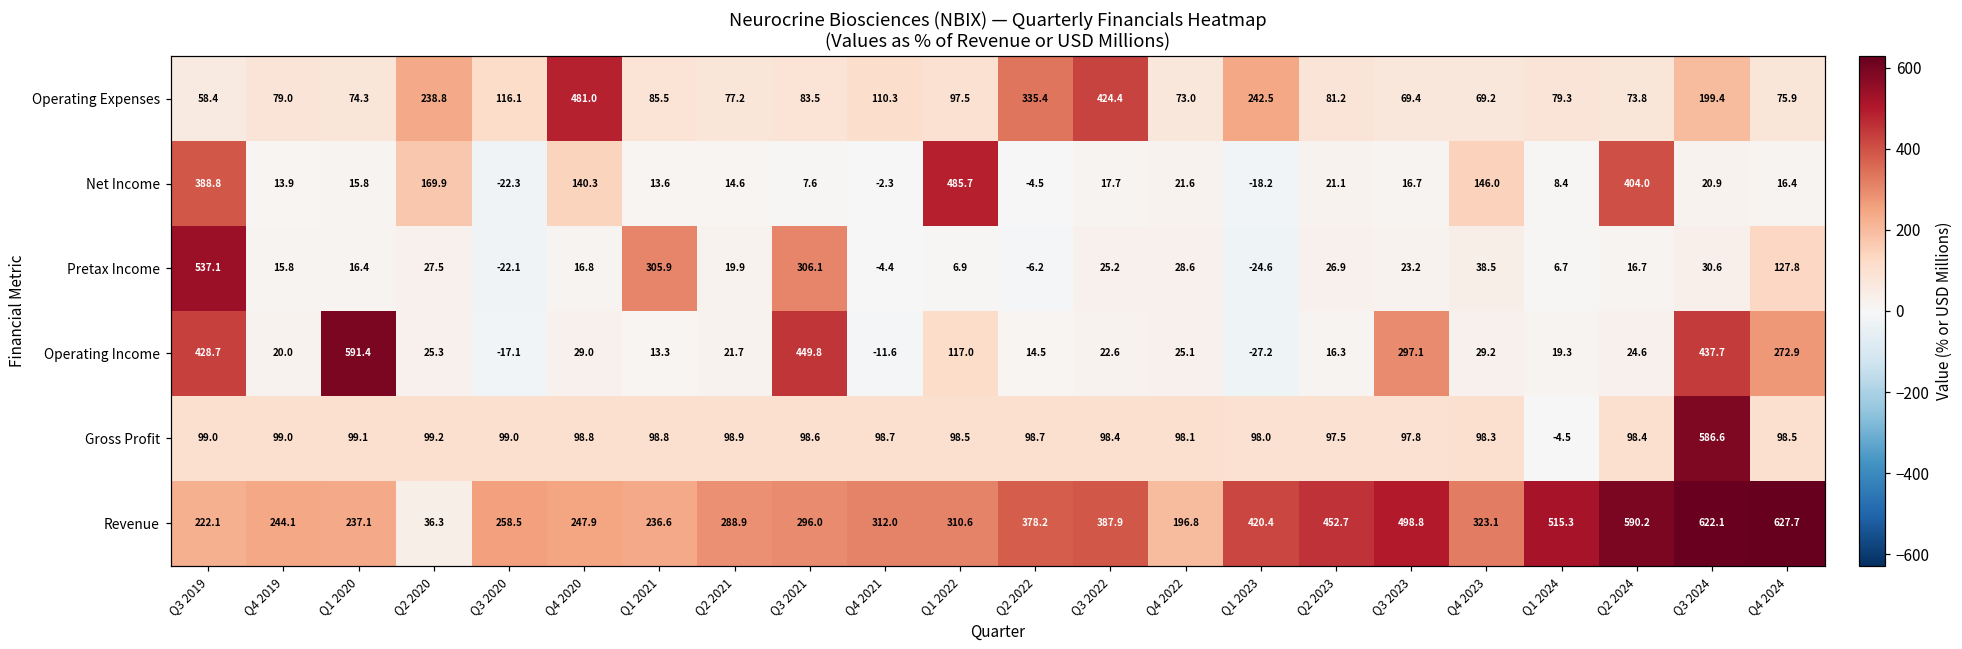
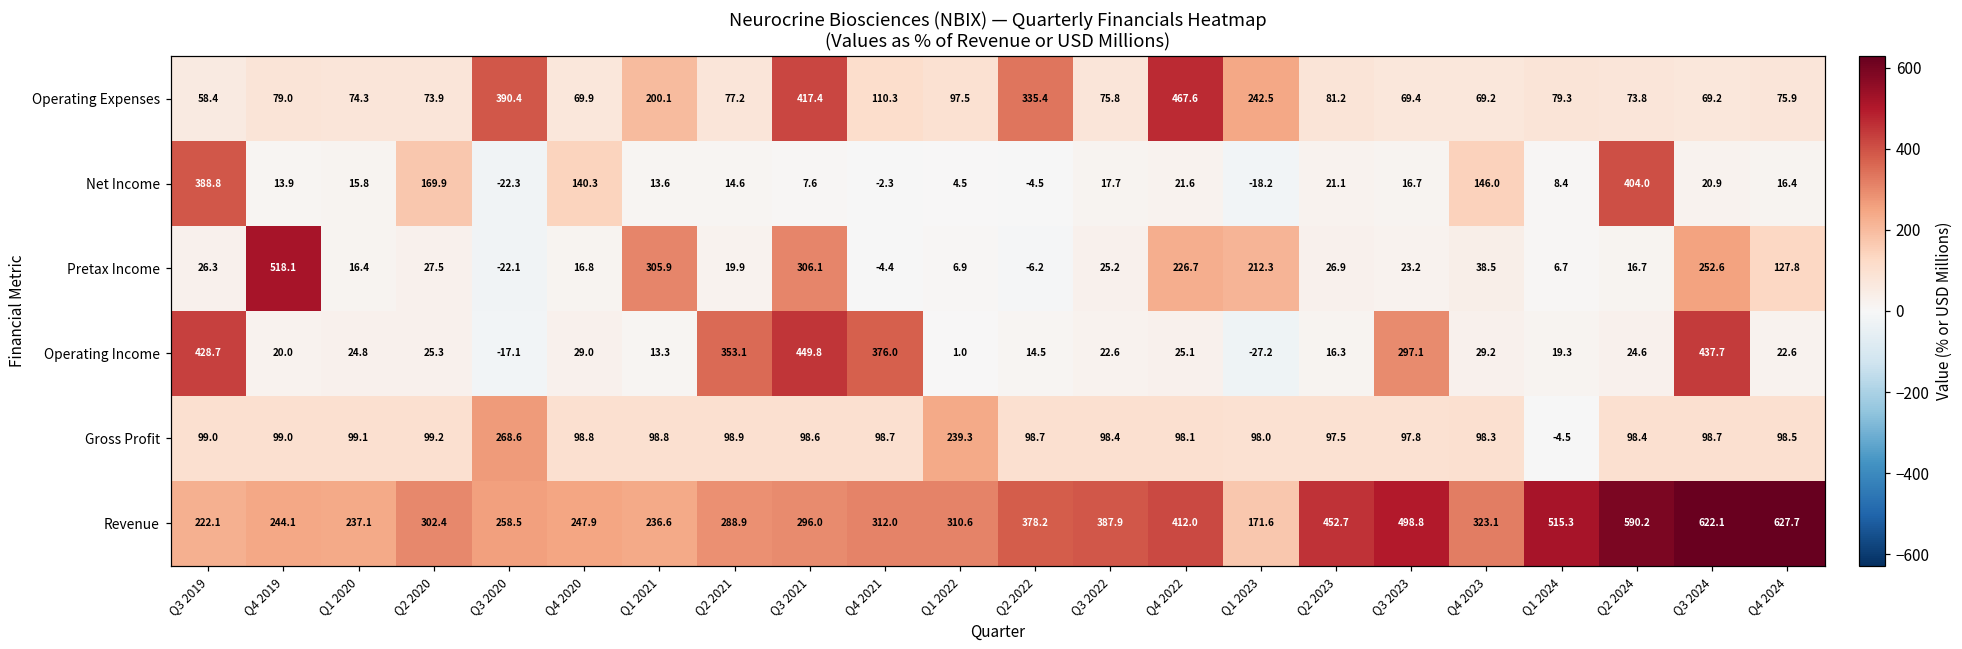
Operating Expenses, Q2 2020: 238.8 -> 73.9
Operating Expenses, Q3 2020: 116.1 -> 390.4
Operating Expenses, Q4 2020: 481.0 -> 69.9
Operating Expenses, Q1 2021: 85.5 -> 200.1
Operating Expenses, Q3 2021: 83.5 -> 417.4
Operating Expenses, Q3 2022: 424.4 -> 75.8
Operating Expenses, Q4 2022: 73.0 -> 467.6
Operating Expenses, Q3 2024: 199.4 -> 69.2
Net Income, Q1 2022: 485.7 -> 4.5
Pretax Income, Q3 2019: 537.1 -> 26.3
Pretax Income, Q4 2019: 15.8 -> 518.1
Pretax Income, Q4 2022: 28.6 -> 226.7
Pretax Income, Q1 2023: -24.6 -> 212.3
Pretax Income, Q3 2024: 30.6 -> 252.6
Operating Income, Q1 2020: 591.4 -> 24.8
Operating Income, Q2 2021: 21.7 -> 353.1
Operating Income, Q4 2021: -11.6 -> 376.0
Operating Income, Q1 2022: 117.0 -> 1.0
Operating Income, Q4 2024: 272.9 -> 22.6
Gross Profit, Q3 2020: 99.0 -> 268.6
Gross Profit, Q1 2022: 98.5 -> 239.3
Gross Profit, Q3 2024: 586.6 -> 98.7
Revenue, Q2 2020: 36.3 -> 302.4
Revenue, Q4 2022: 196.8 -> 412.0
Revenue, Q1 2023: 420.4 -> 171.6
